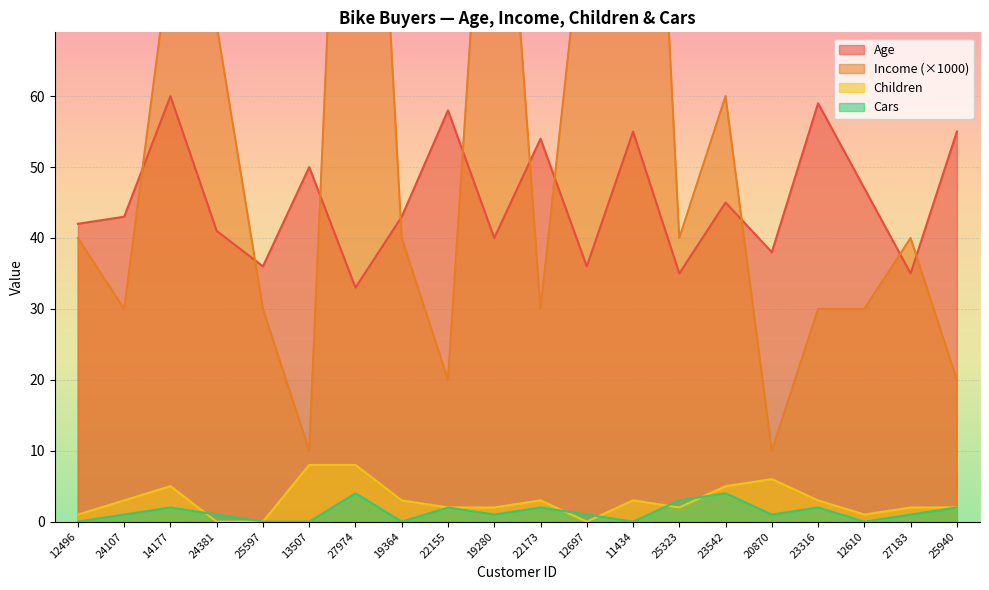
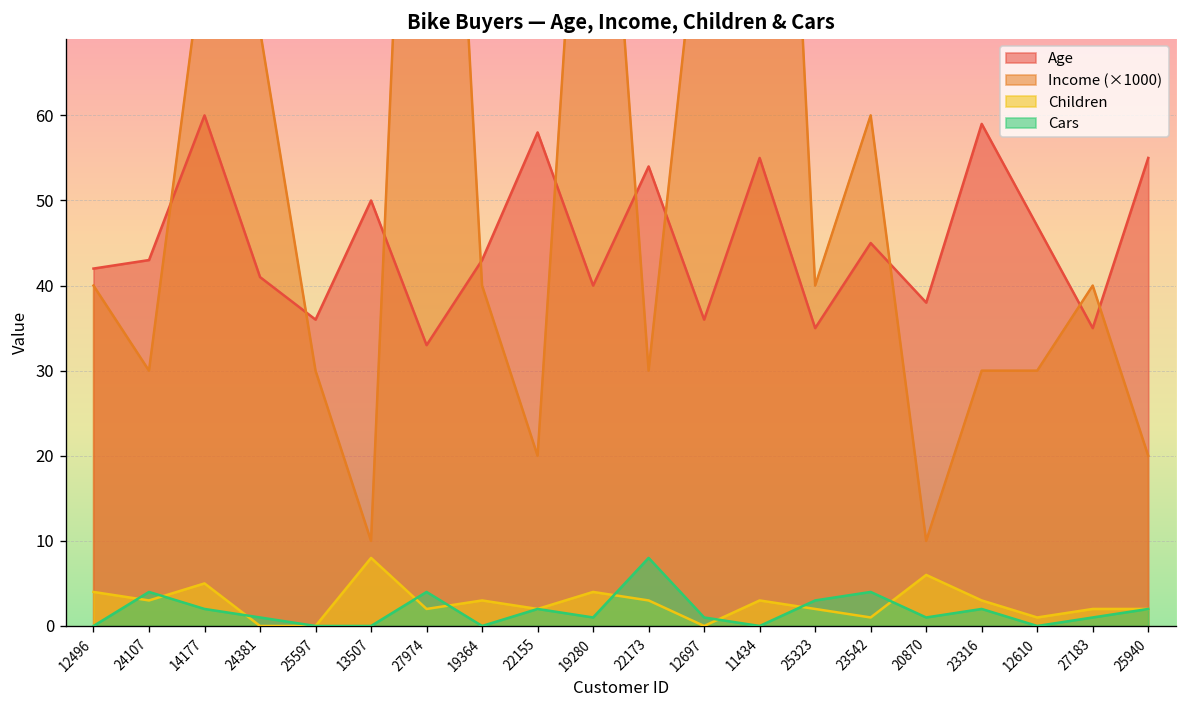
Children, 12496: 1 -> 4
Cars, 24107: 1 -> 4
Children, 27974: 8 -> 2
Children, 19280: 2 -> 4
Cars, 22173: 2 -> 8
Children, 23542: 5 -> 1
